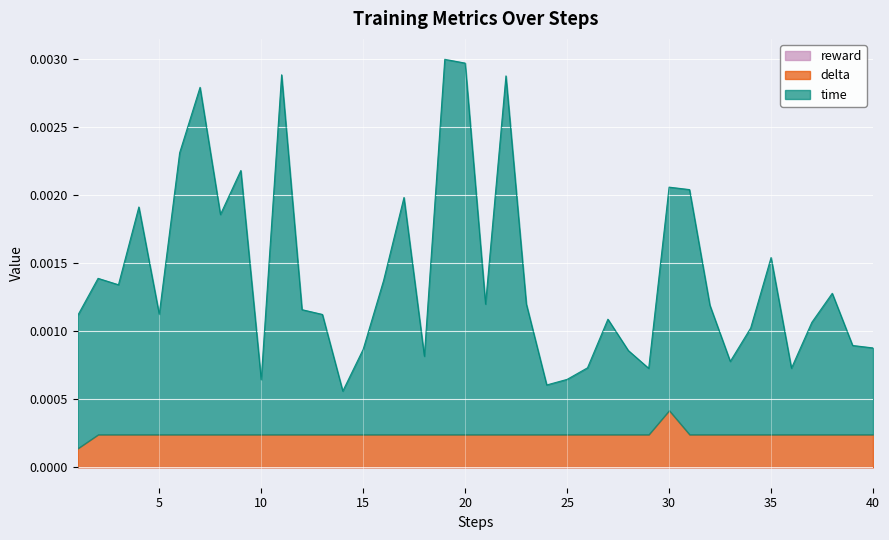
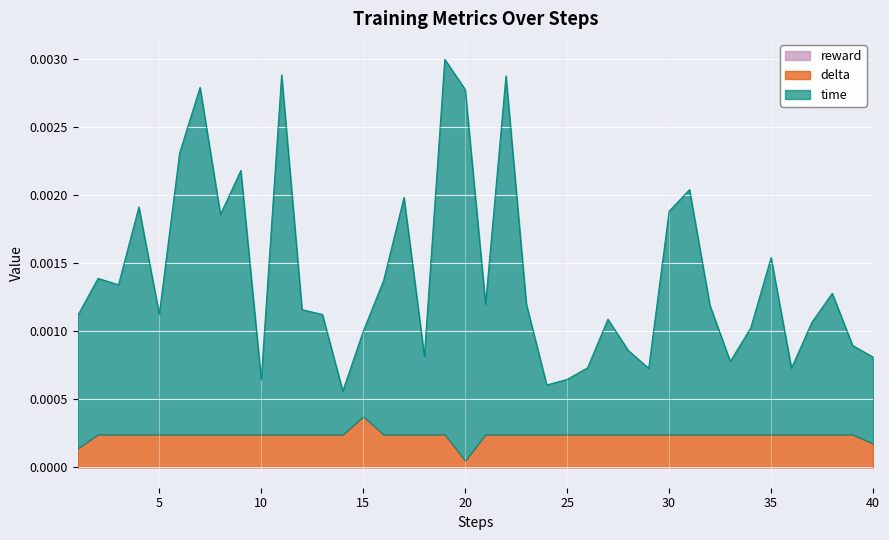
delta, 15: 0.00024 -> 0.00037
delta, 20: 0.00024 -> 0.00005
delta, 30: 0.00042 -> 0.00024
delta, 40: 0.00024 -> 0.00017
